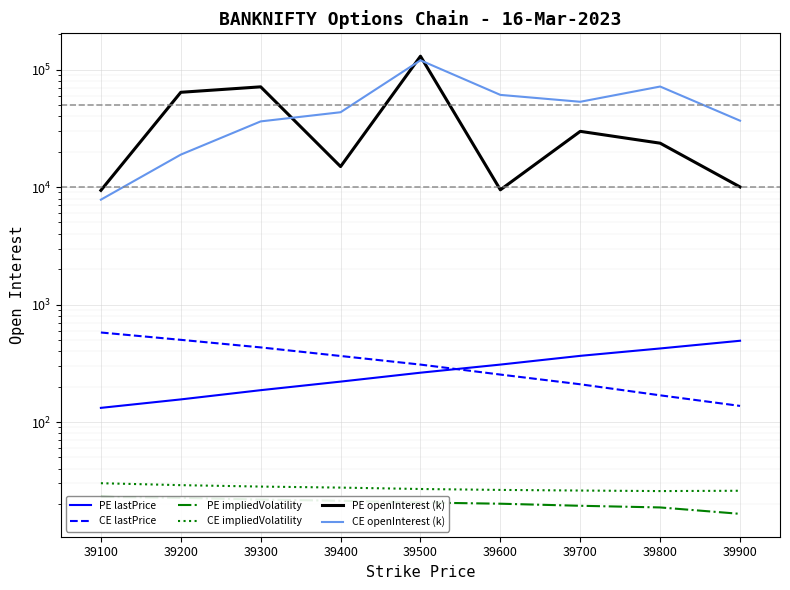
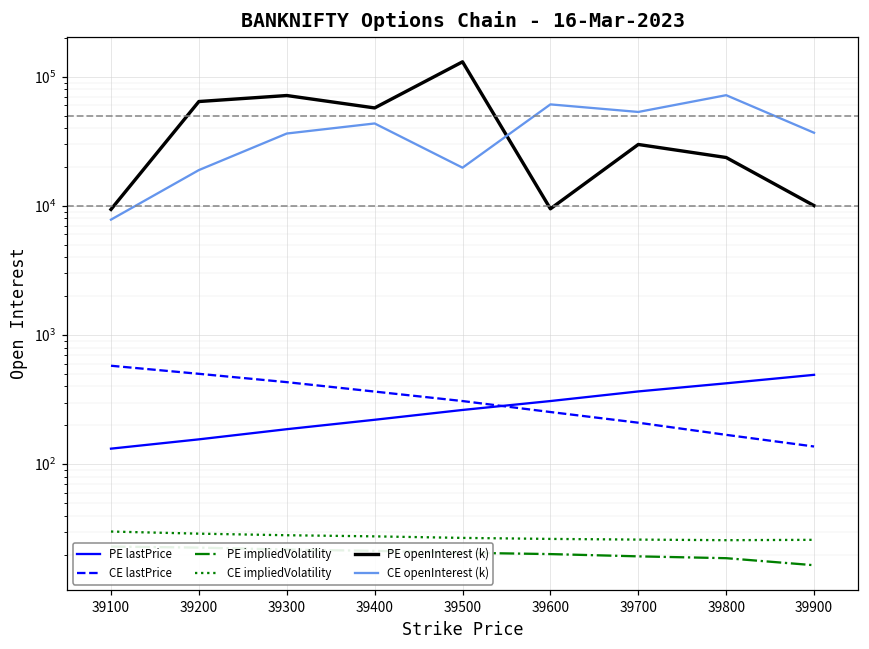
PE openInterest (k), 39400: 15000 -> 60000
CE openInterest (k), 39500: 120000 -> 20000
